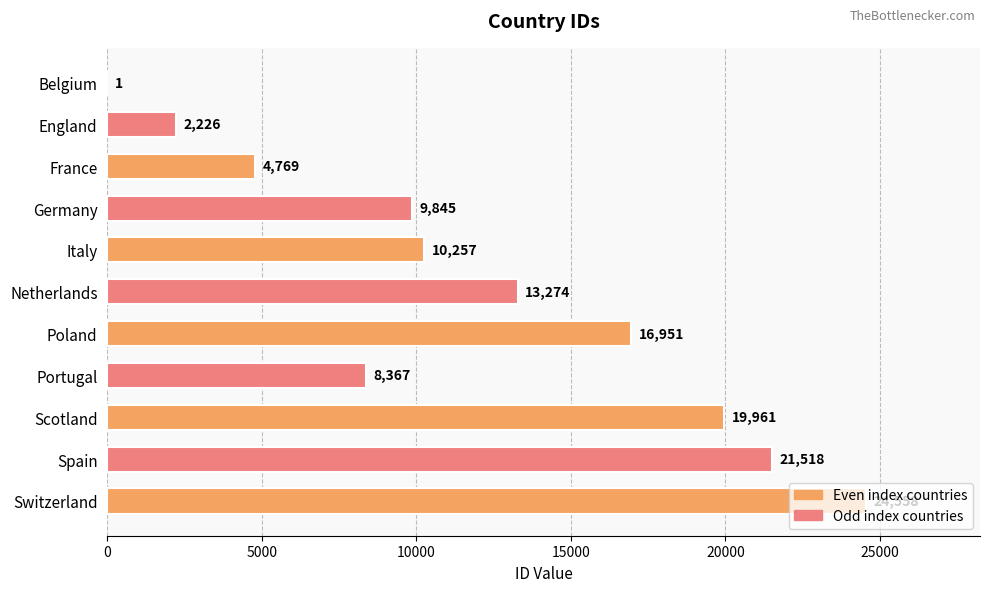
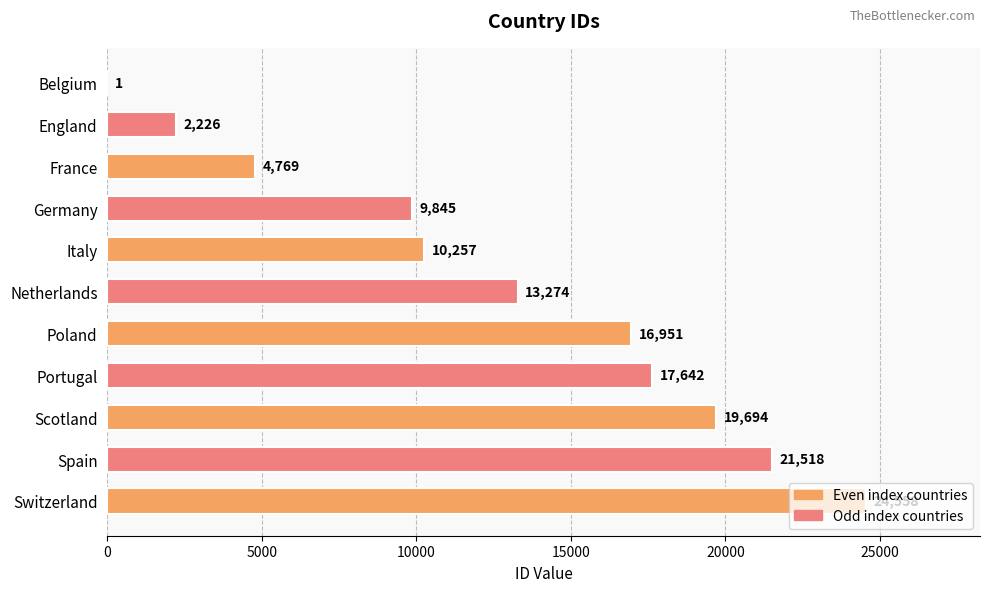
Portugal: 8,367 -> 17,642
Scotland: 19,961 -> 19,694
